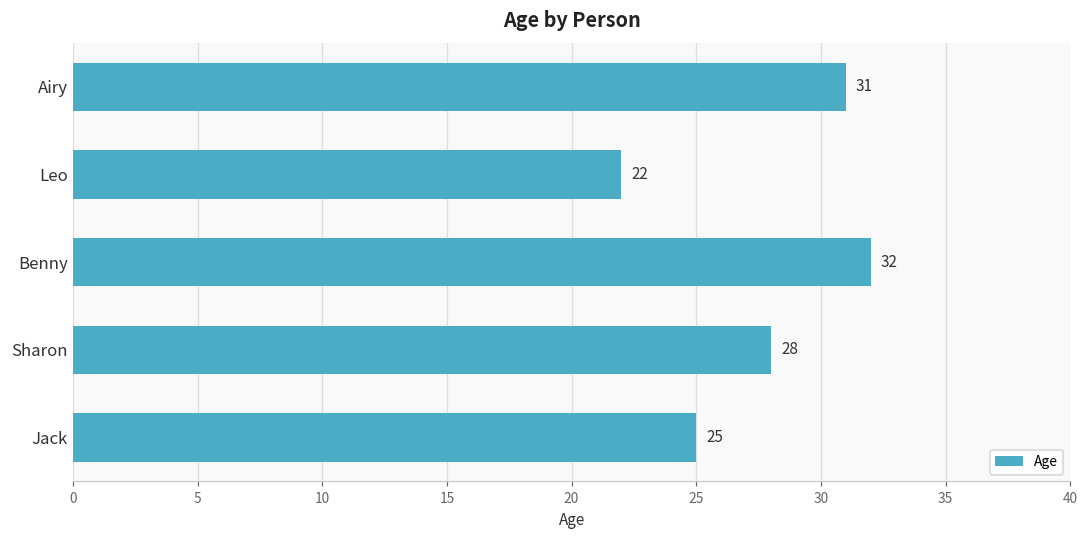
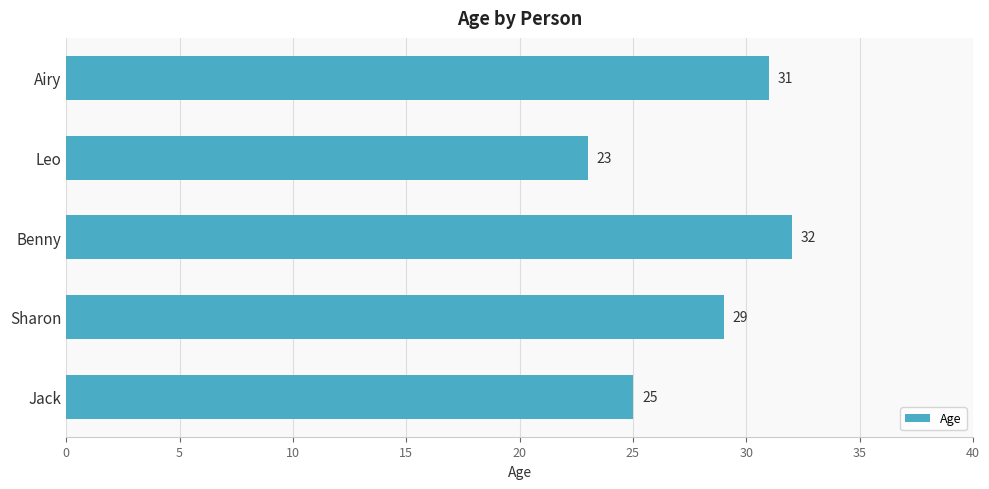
Leo: 22 -> 23
Sharon: 28 -> 29
